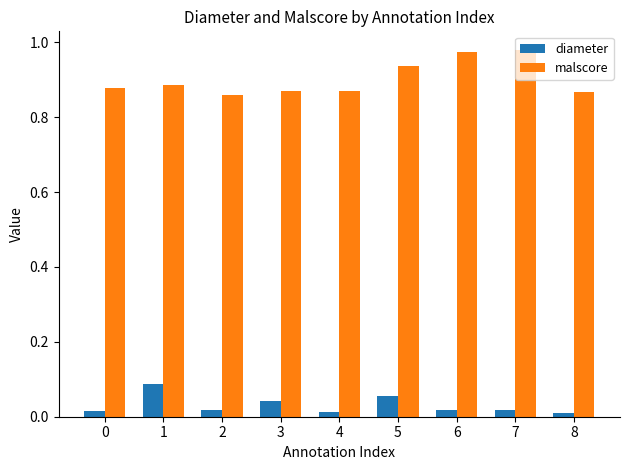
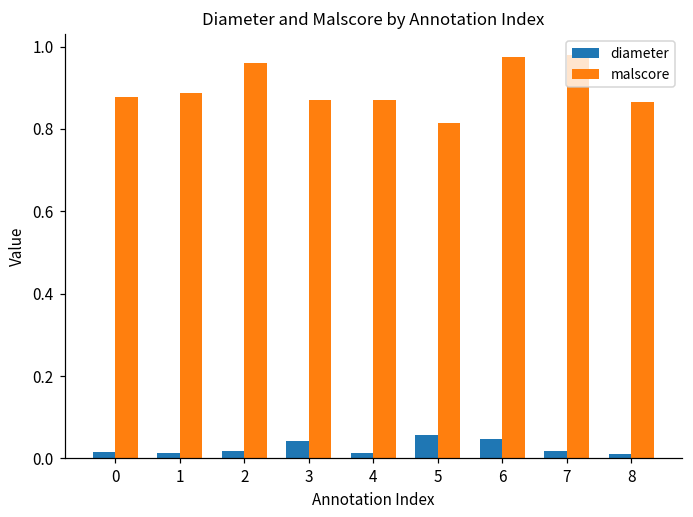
diameter, 1: 0.09 -> 0.01
malscore, 2: 0.86 -> 0.96
malscore, 5: 0.94 -> 0.81
diameter, 6: 0.02 -> 0.05
